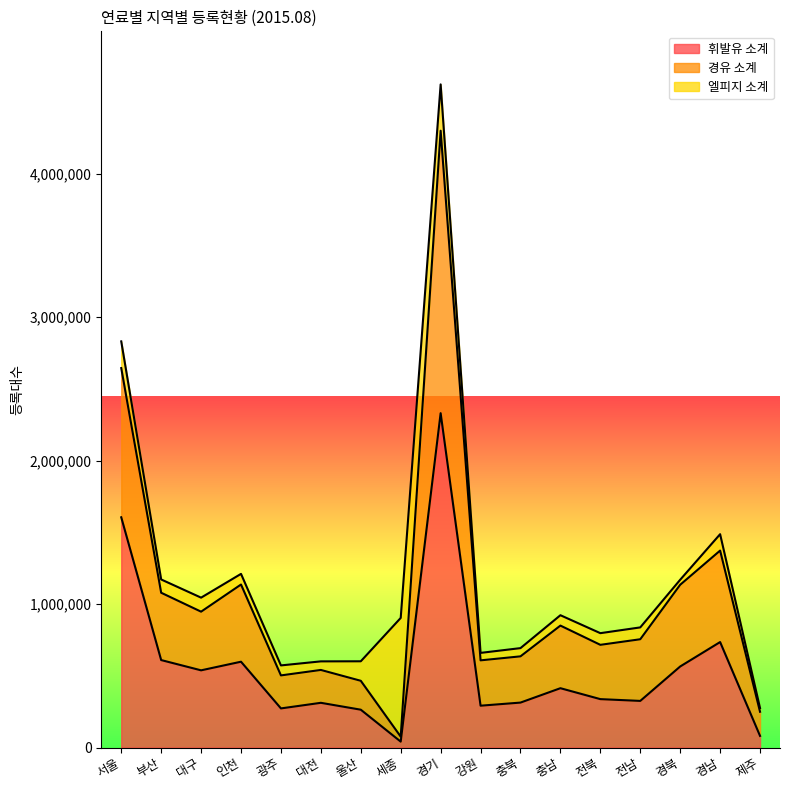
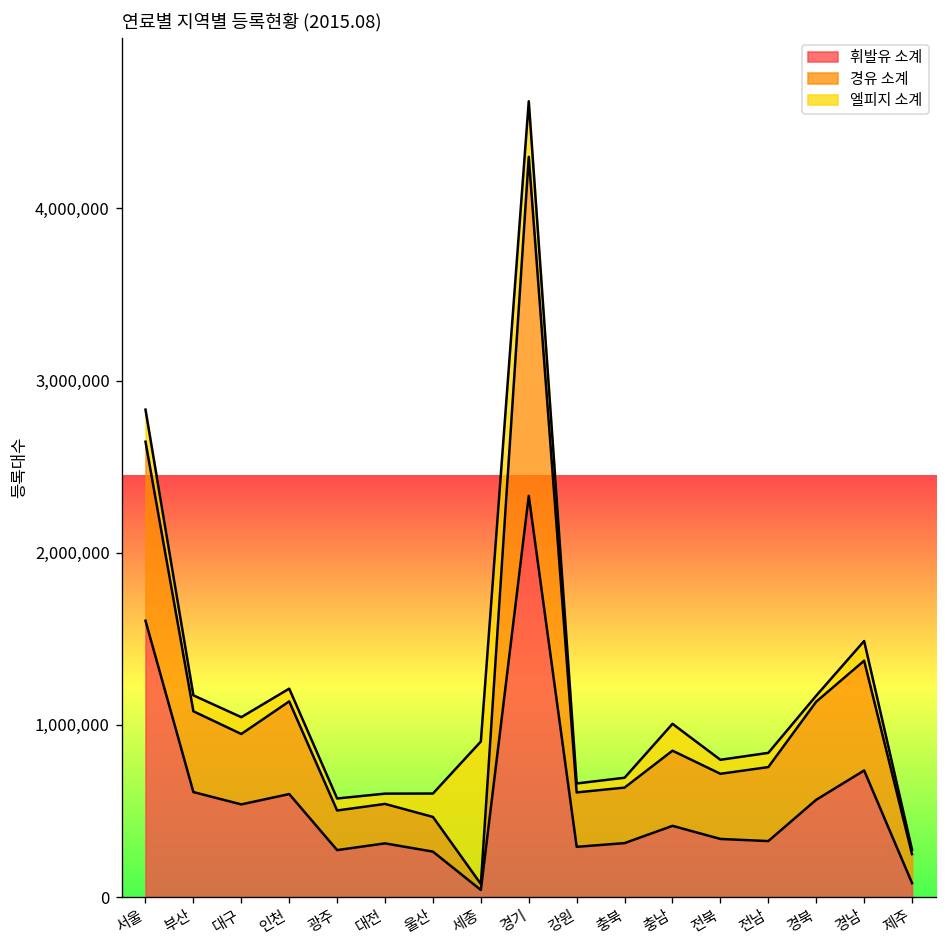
엘피지 소계, 충남: 70,000 -> 160,000
